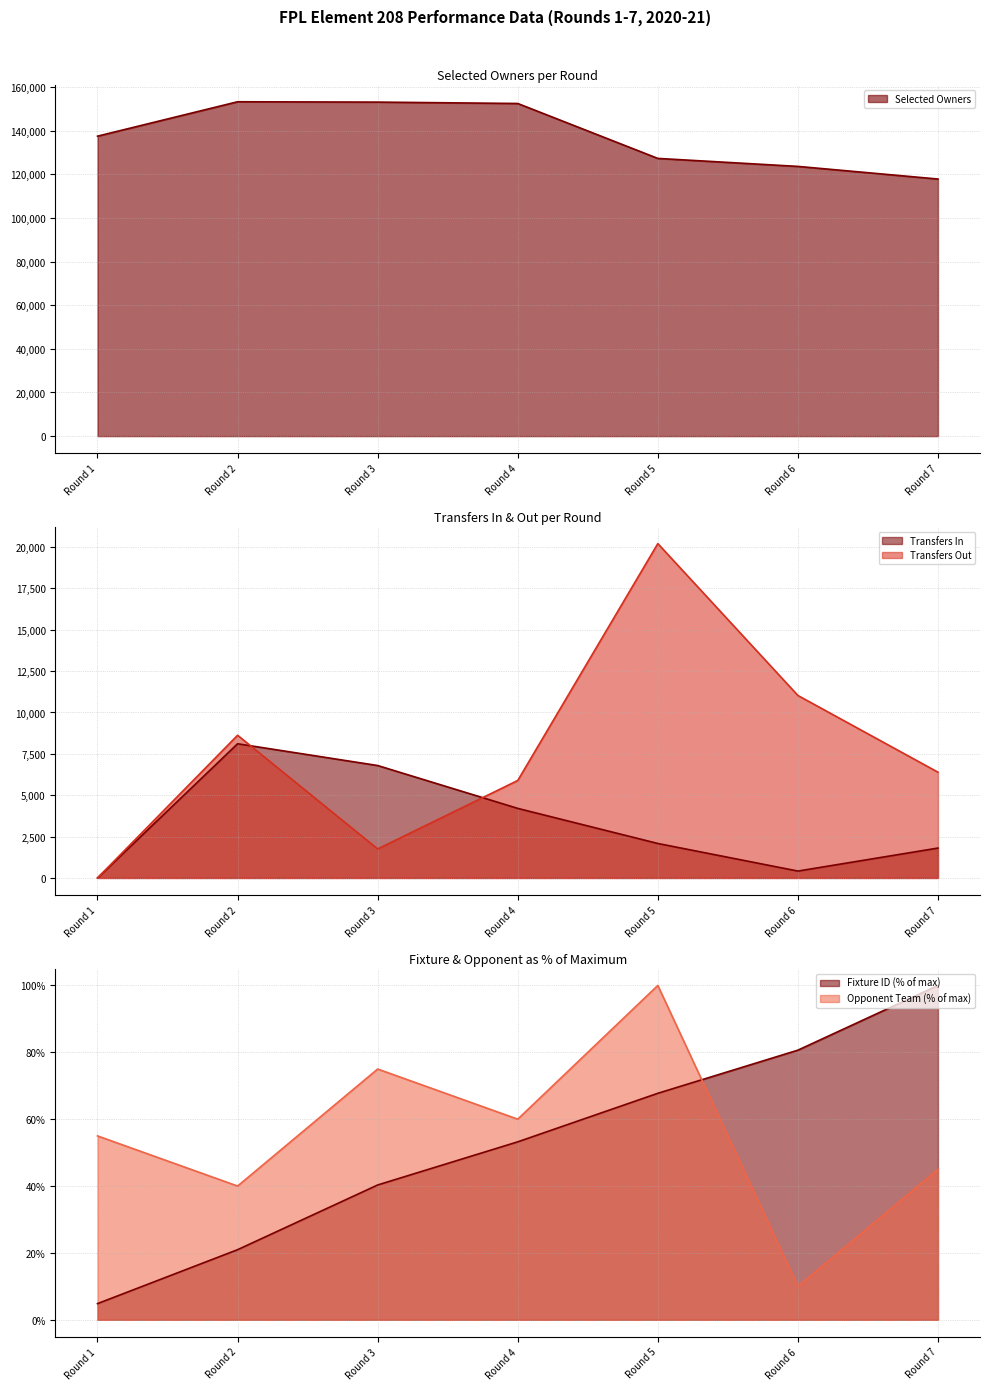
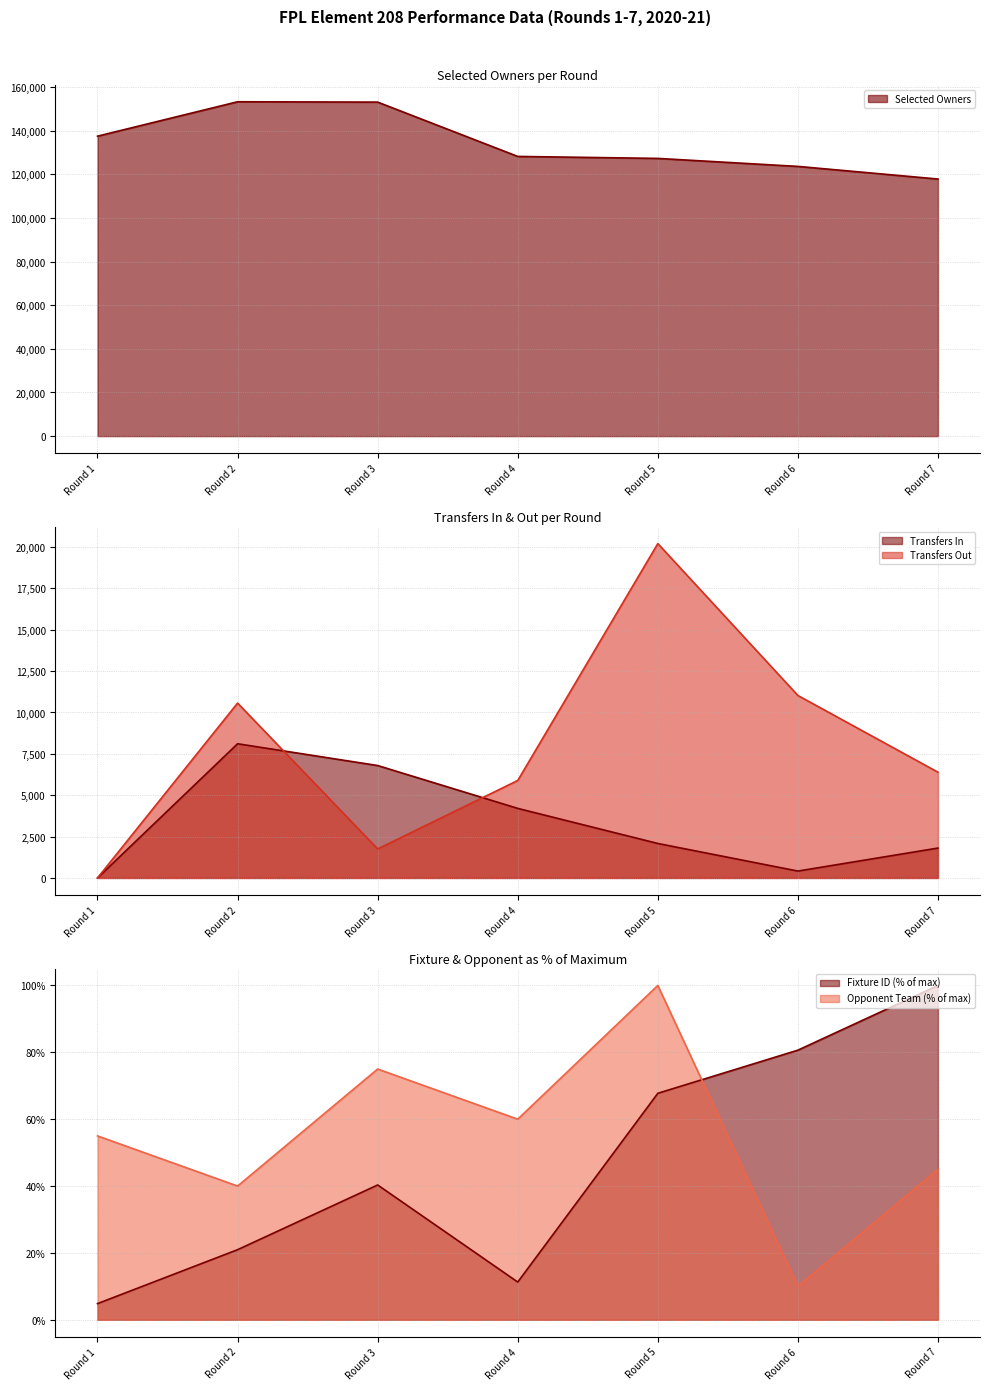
Selected Owners per Round, Round 4: 152,000 -> 128,000
Transfers In & Out per Round, Transfers Out, Round 2: 8,600 -> 10,600
Fixture & Opponent as % of Maximum, Fixture ID (% of max), Round 4: 53% -> 11%
